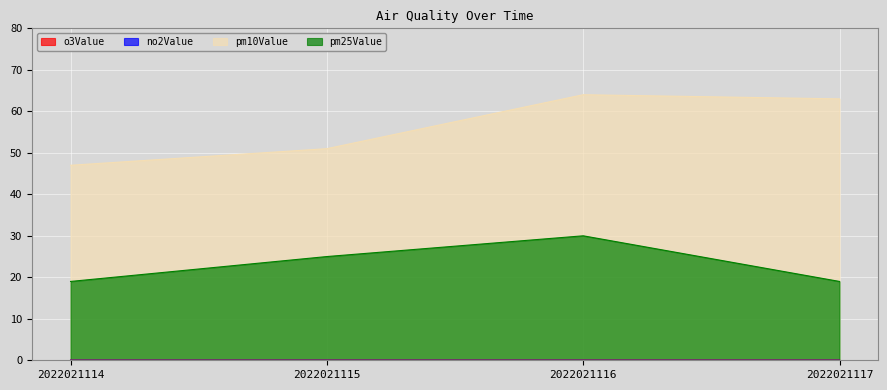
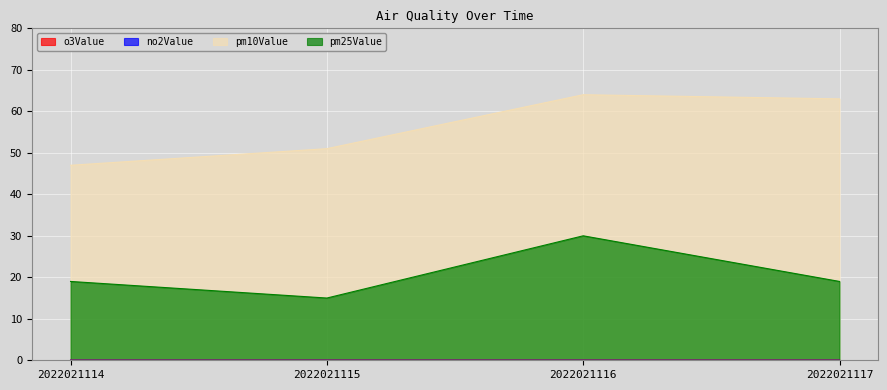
pm25Value, 2022021115: 25 -> 15
